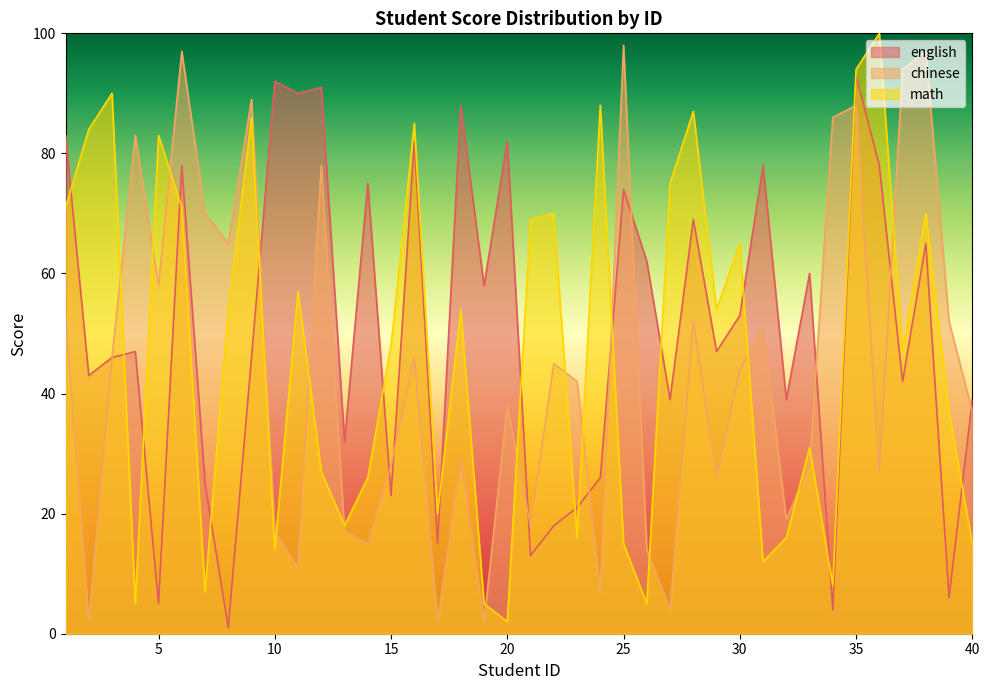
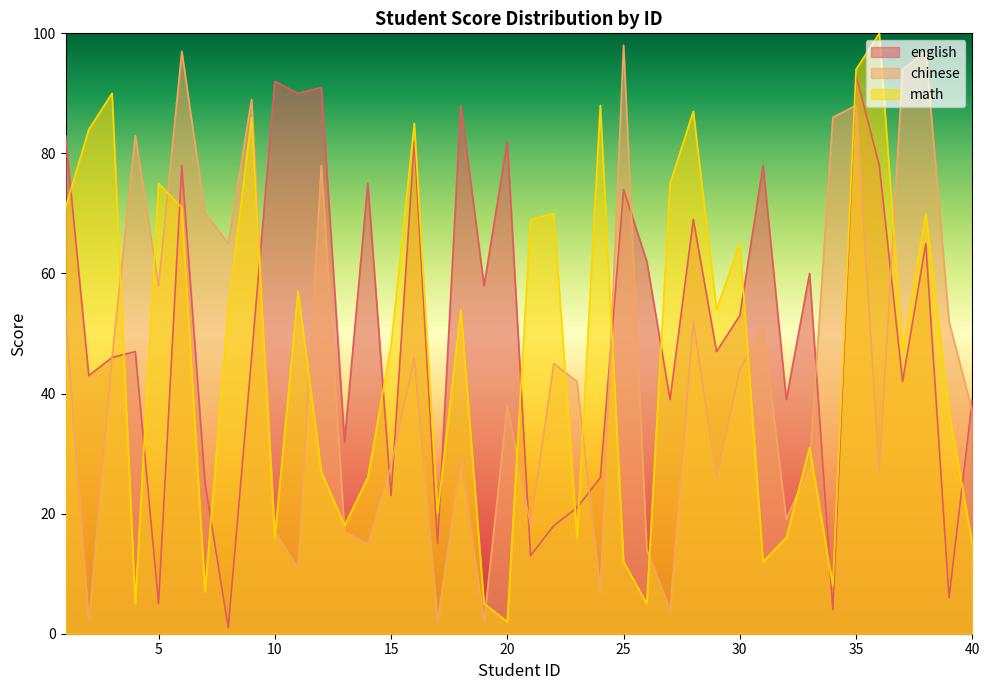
math, 5: 83 -> 75
math, 10: 14 -> 16
math, 25: 15 -> 12
